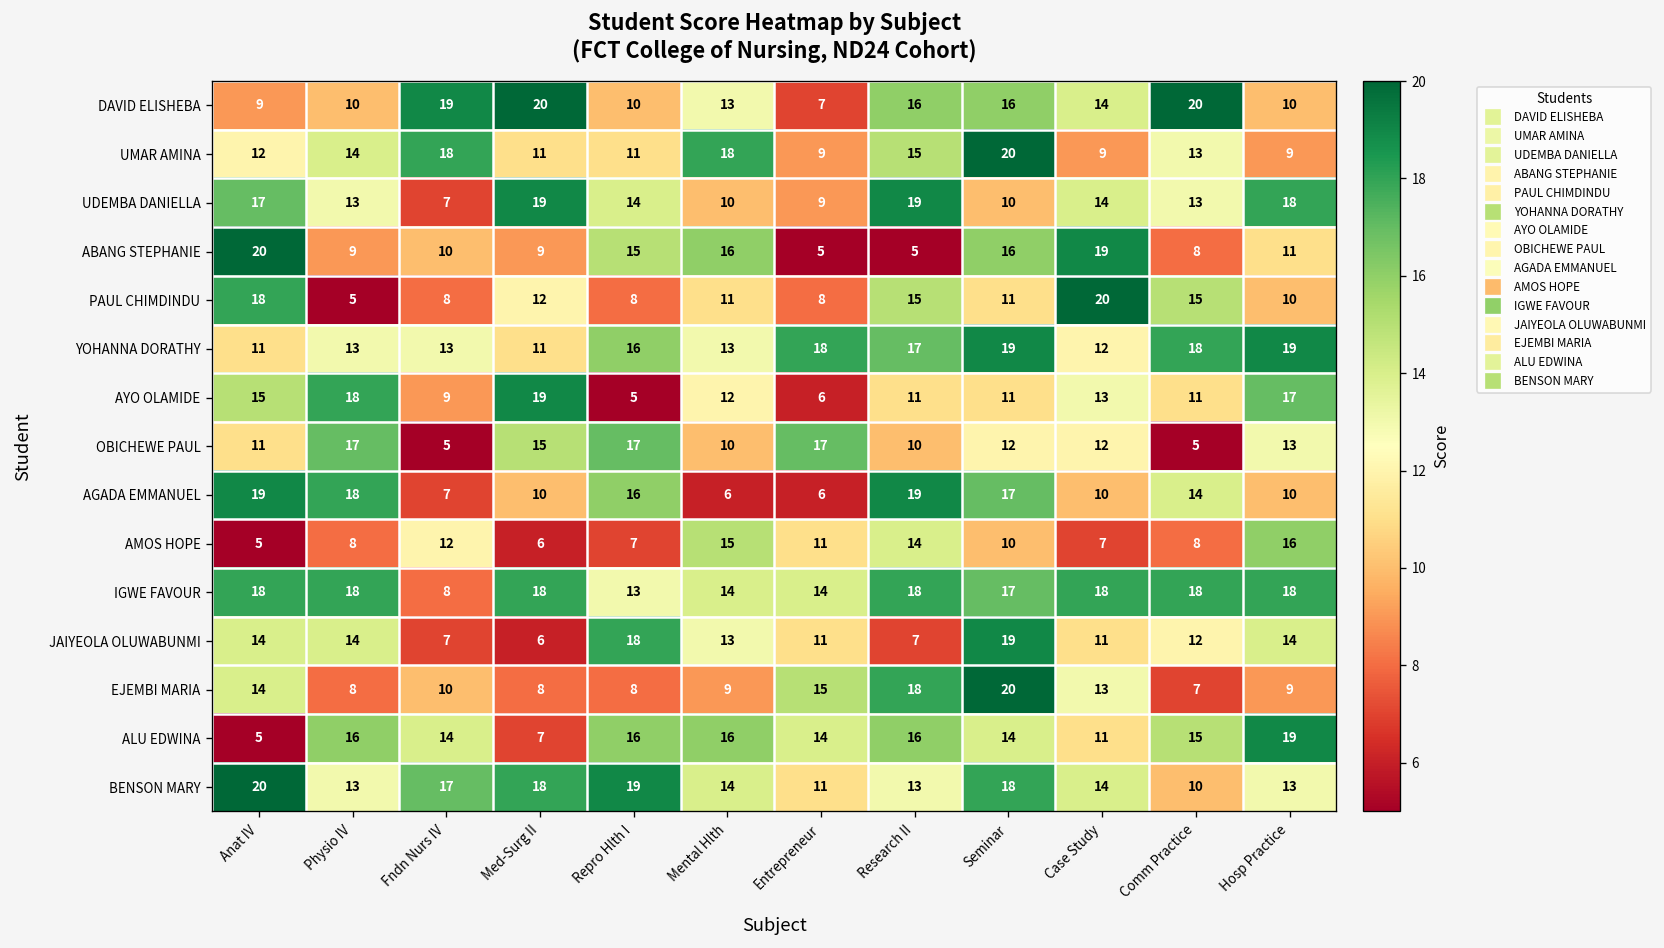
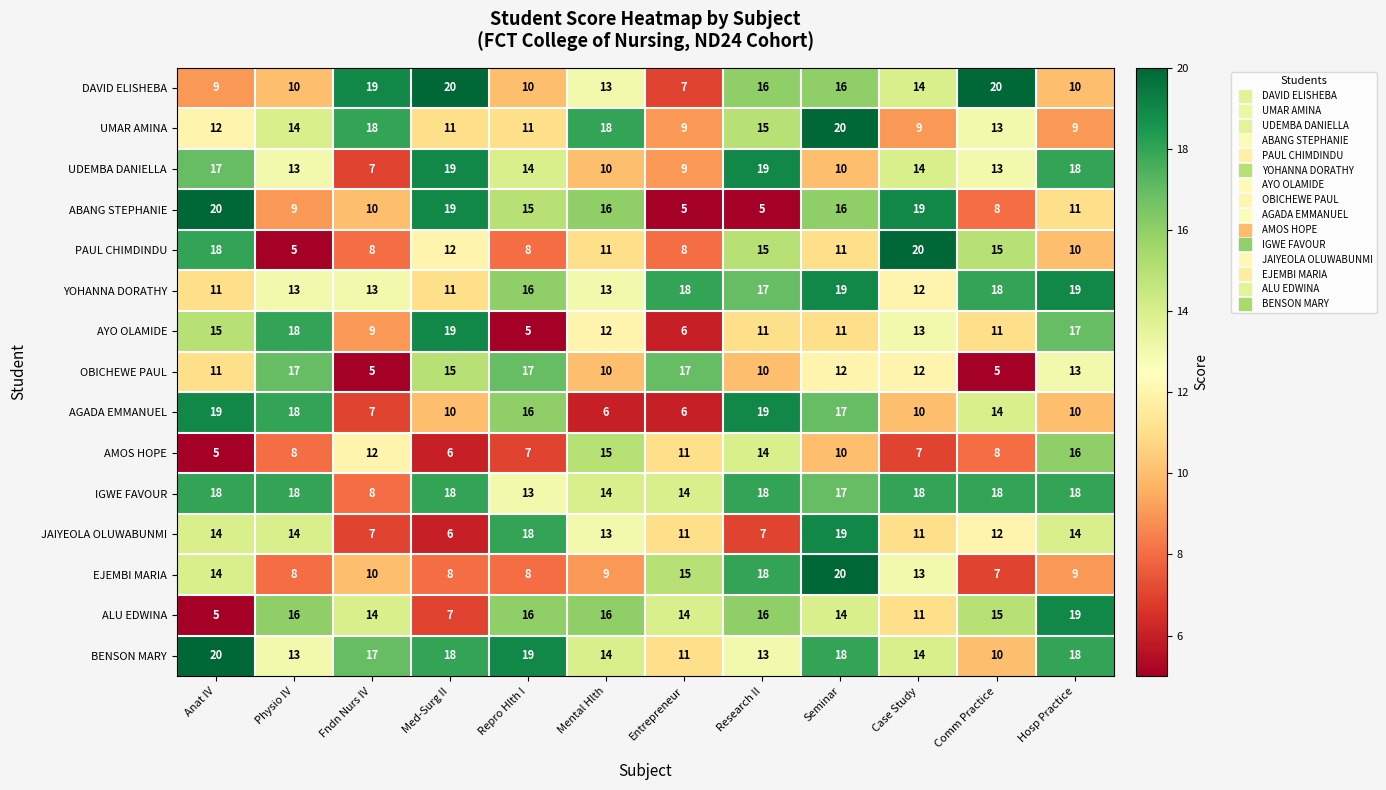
ABANG STEPHANIE, Med-Surg II: 9 -> 19
BENSON MARY, Hosp Practice: 13 -> 18
